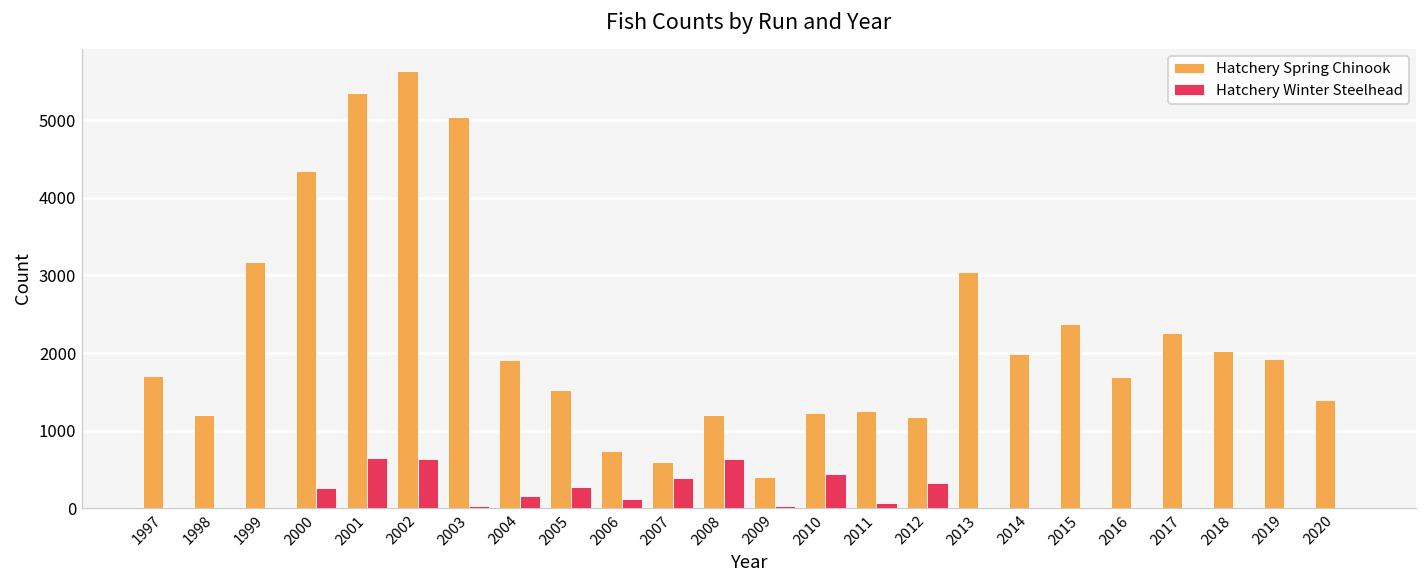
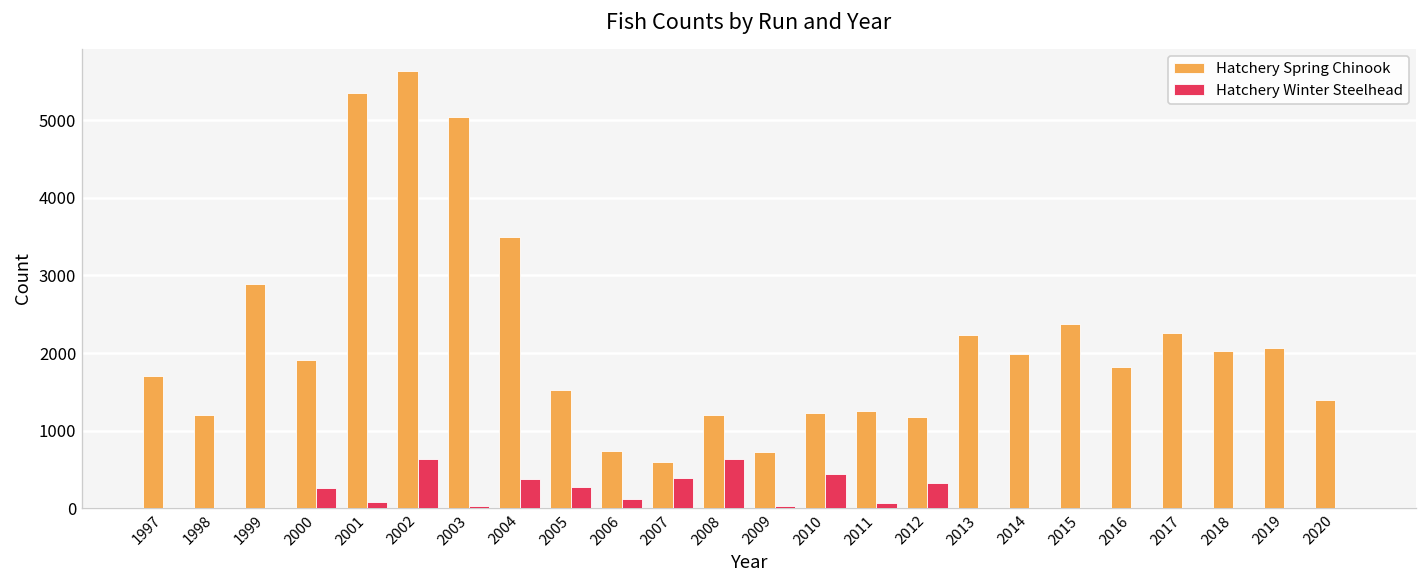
Hatchery Spring Chinook, 1999: 3200 -> 2900
Hatchery Spring Chinook, 2000: 4300 -> 1900
Hatchery Winter Steelhead, 2001: 600 -> 100
Hatchery Spring Chinook, 2004: 1900 -> 3500
Hatchery Winter Steelhead, 2004: 200 -> 400
Hatchery Spring Chinook, 2009: 400 -> 700
Hatchery Spring Chinook, 2013: 3000 -> 2200
Hatchery Spring Chinook, 2016: 1700 -> 1800
Hatchery Spring Chinook, 2019: 1900 -> 2100
